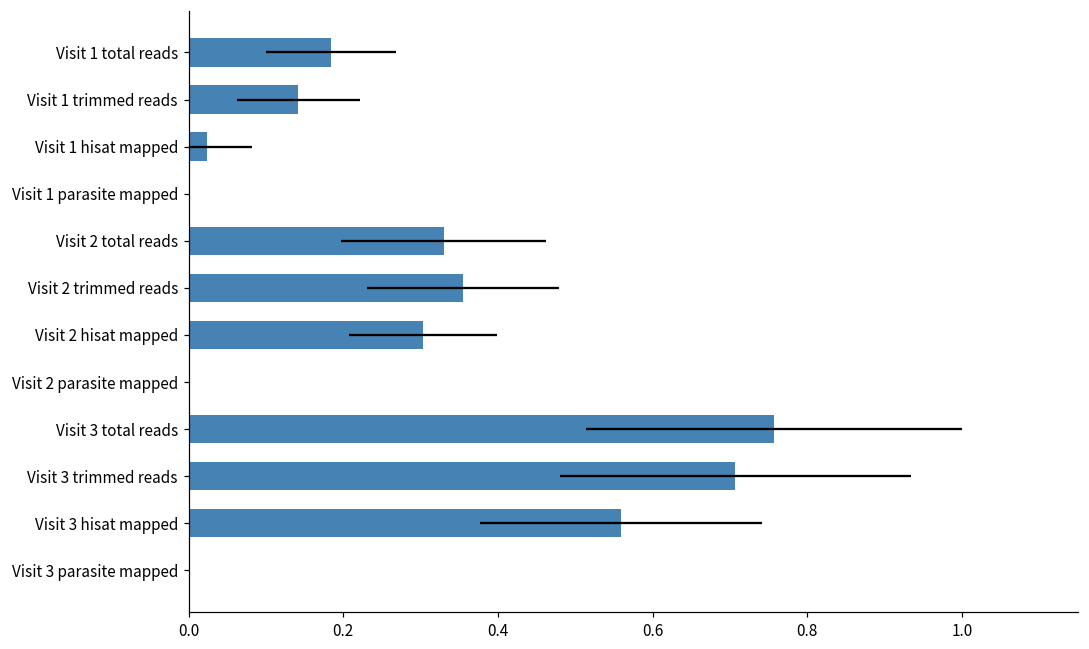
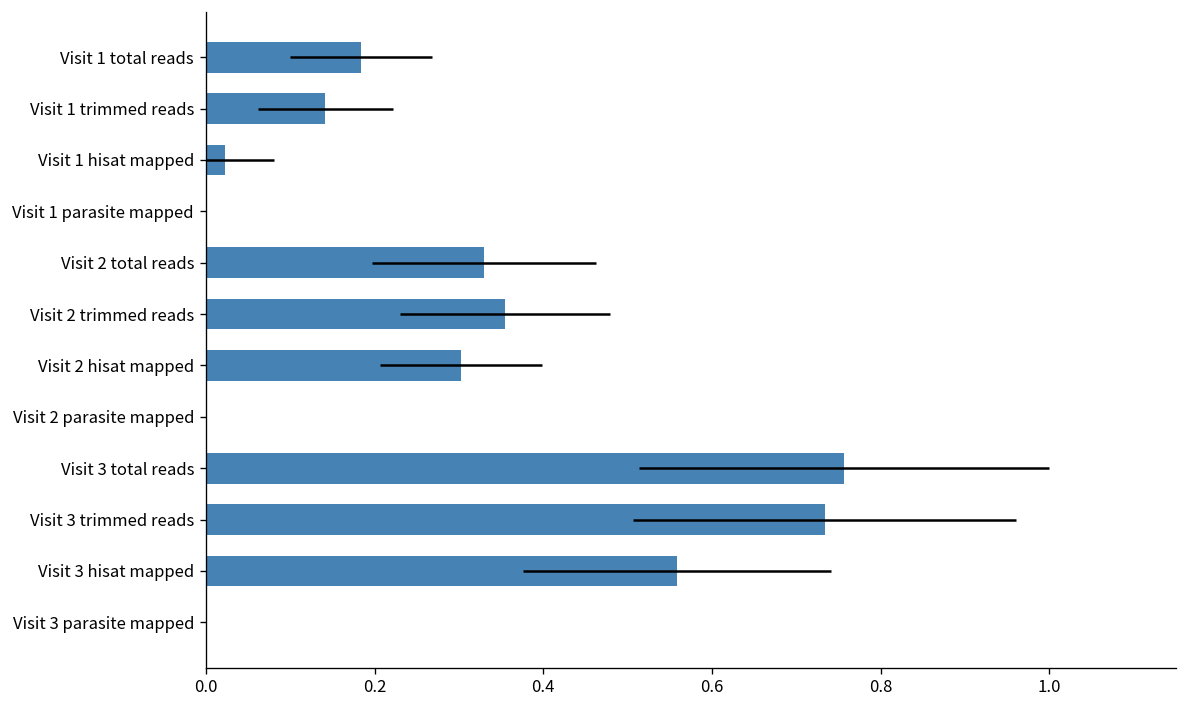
Visit 3 trimmed reads: 0.71 -> 0.73
